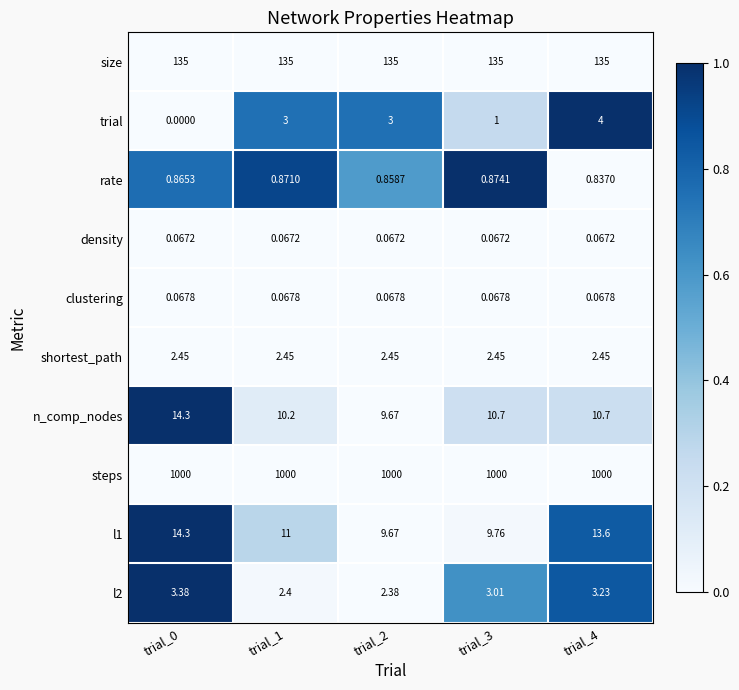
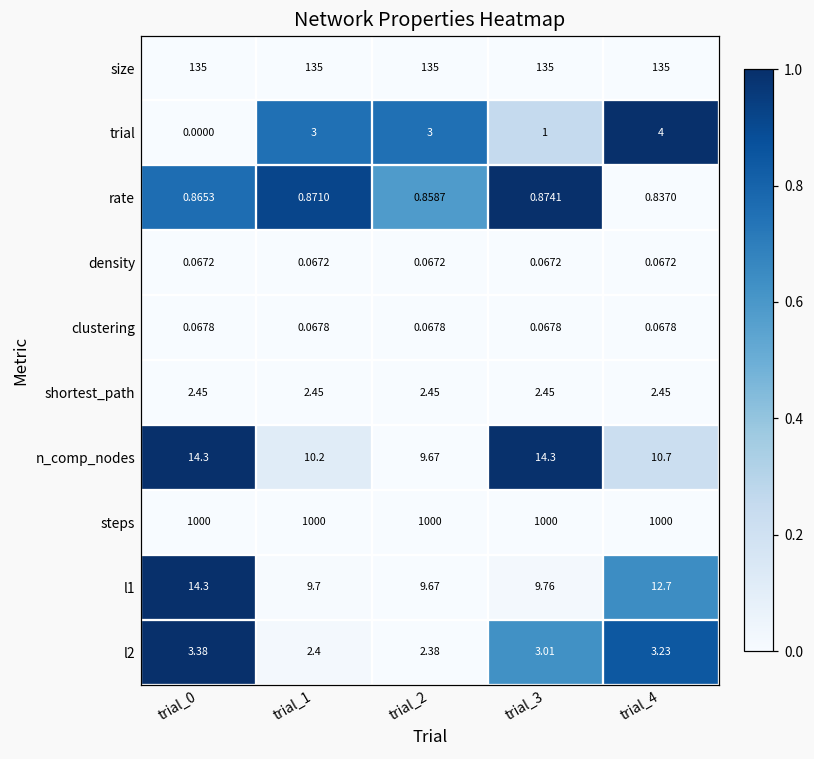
n_comp_nodes, trial_3: 10.7 -> 14.3
l1, trial_1: 11 -> 9.7
l1, trial_4: 13.6 -> 12.7
